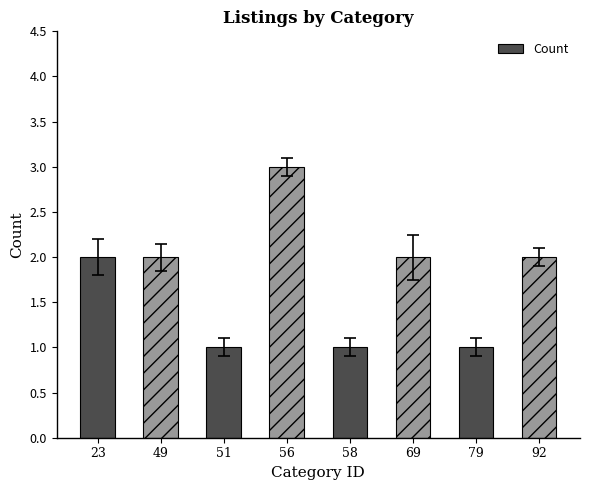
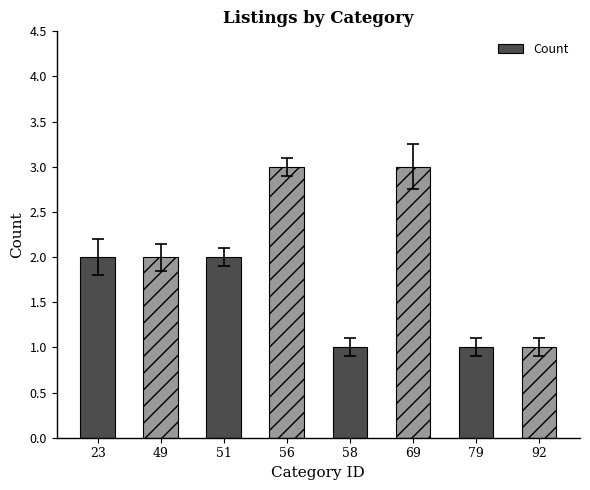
Count, 51: 1 -> 2
Count, 69: 2 -> 3
Count, 92: 2 -> 1
